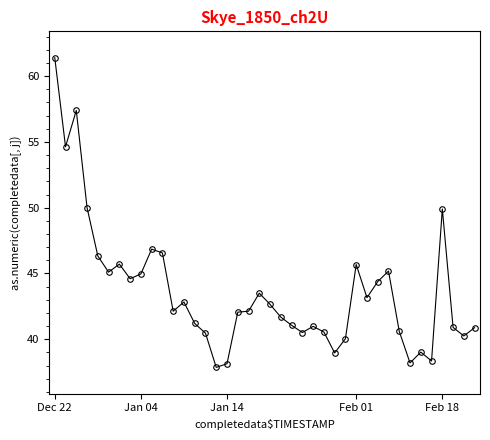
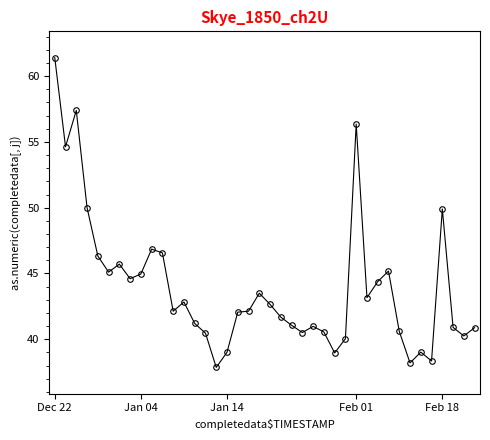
Jan 14: 38.1 -> 39.0
Feb 01: 45.7 -> 56.4
